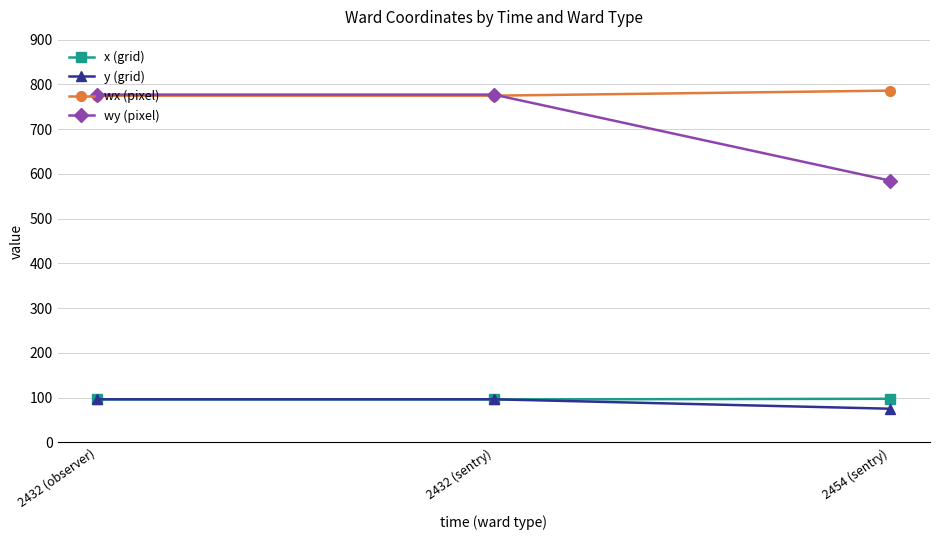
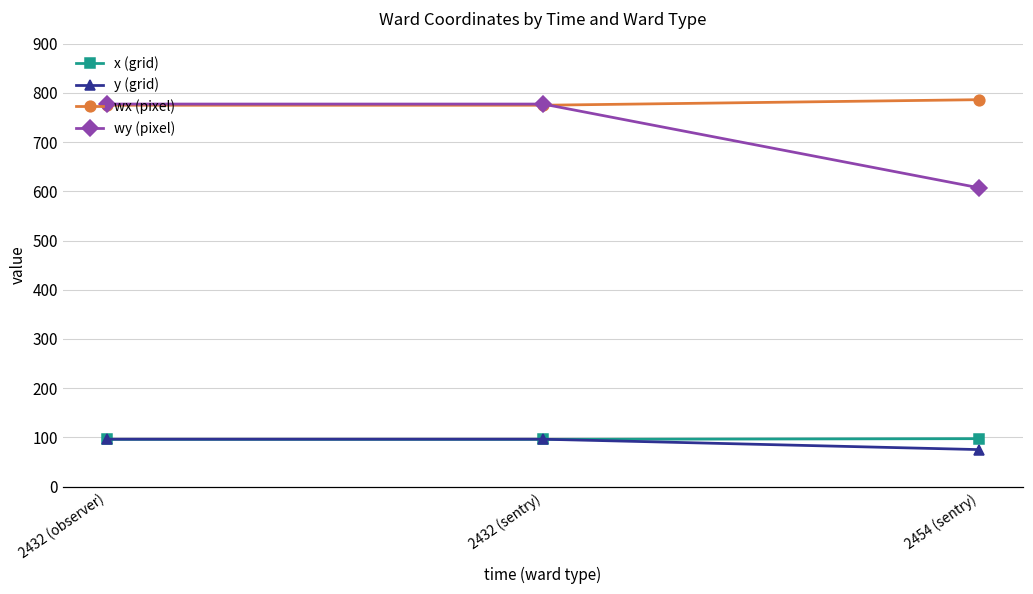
wy (pixel), 2454 (sentry): 590 -> 610
